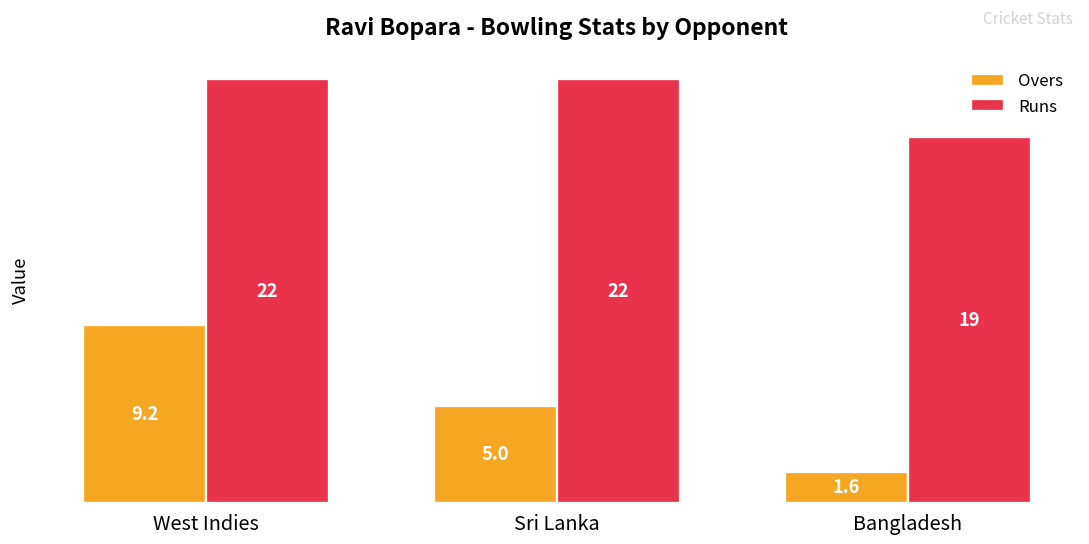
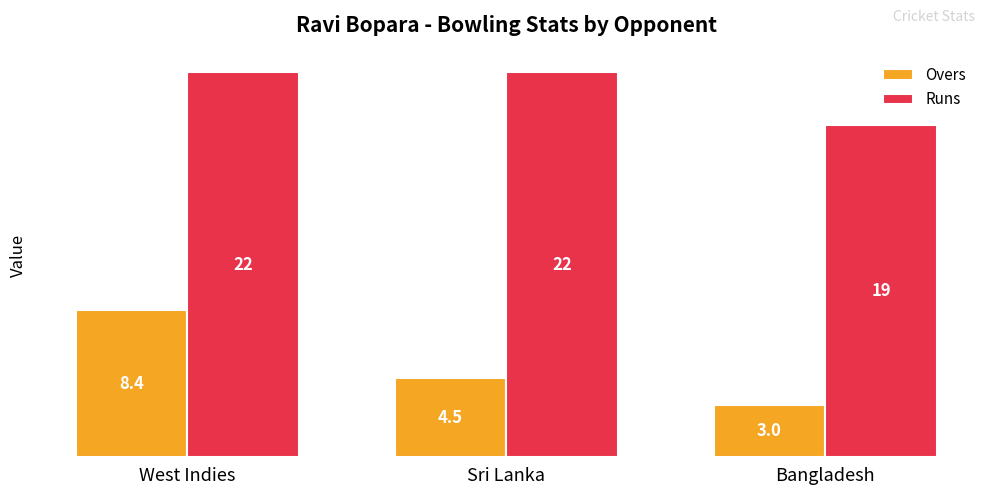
Overs, West Indies: 9.2 -> 8.4
Overs, Sri Lanka: 5.0 -> 4.5
Overs, Bangladesh: 1.6 -> 3.0
